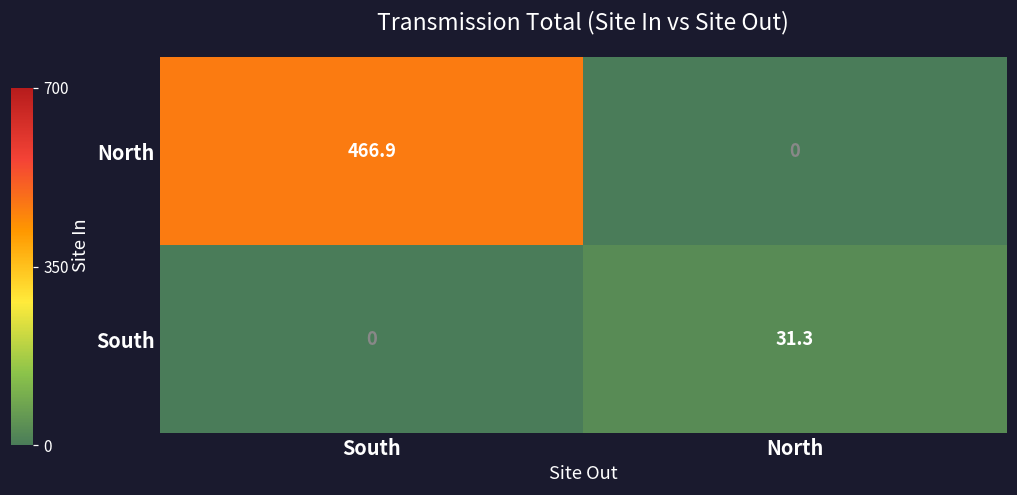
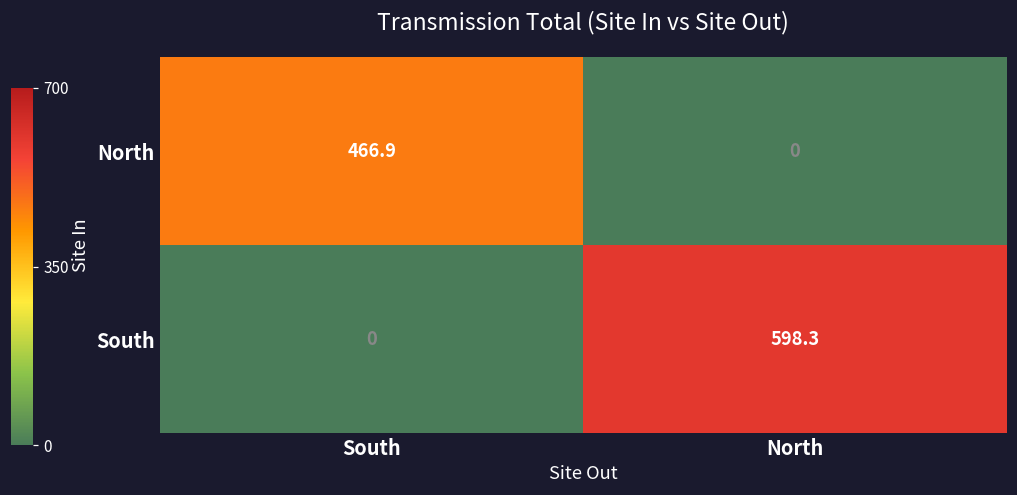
South, North: 31.3 -> 598.3
